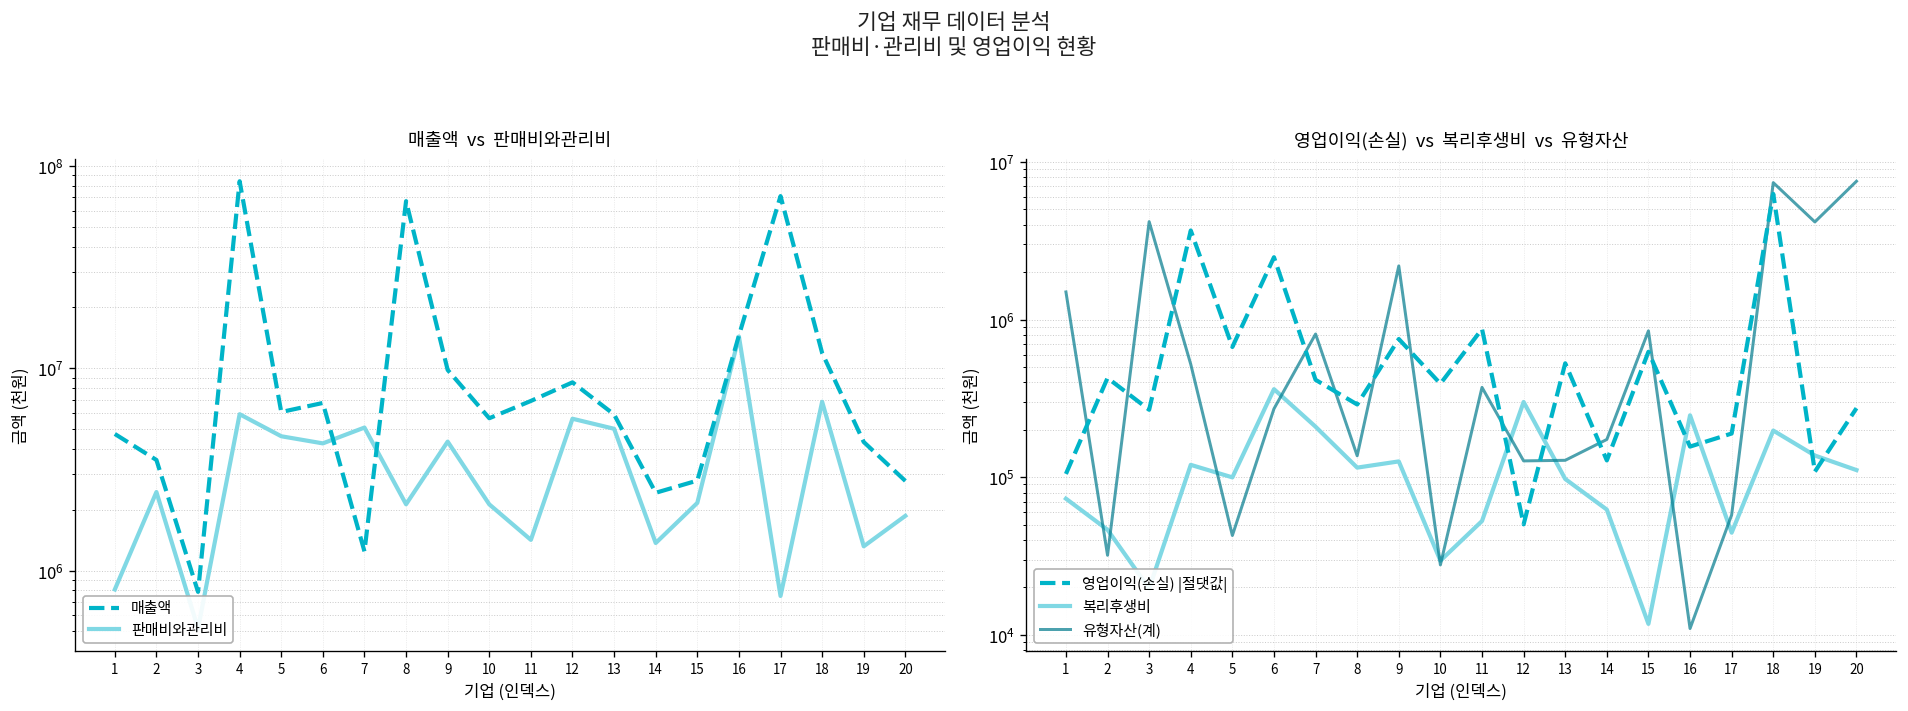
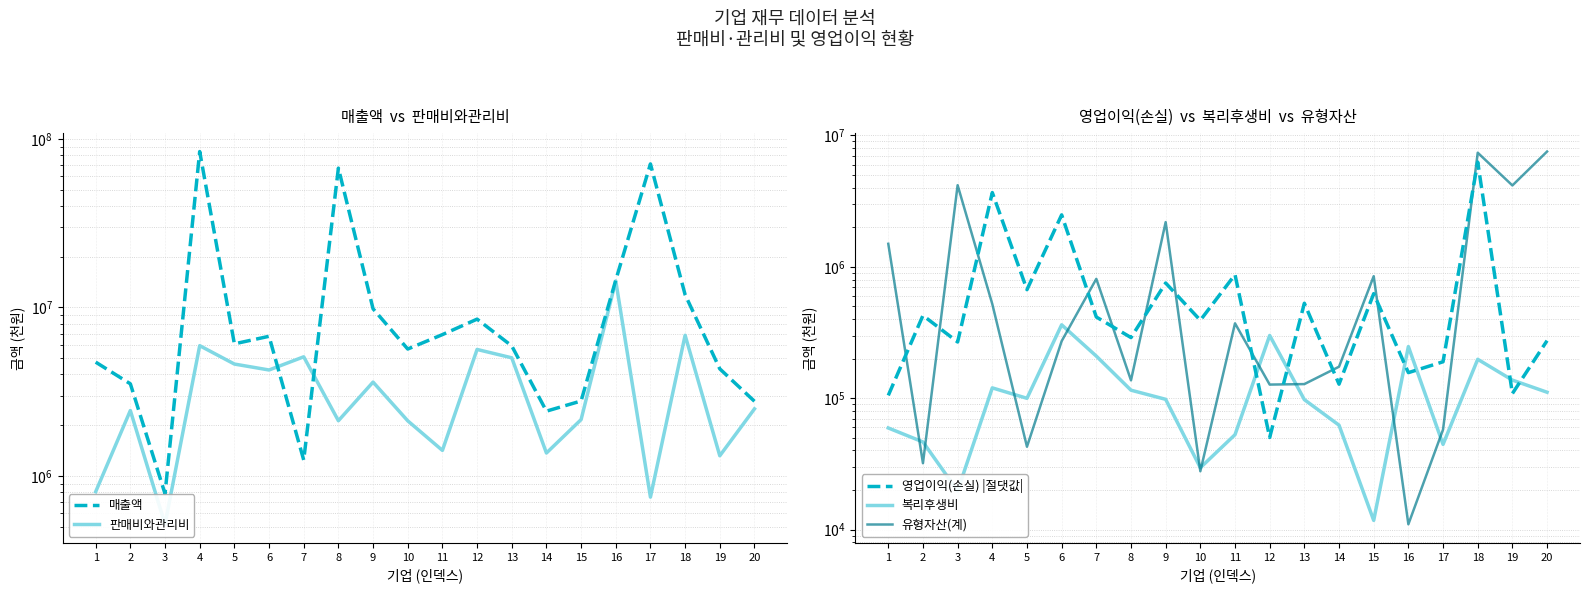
매출액 vs 판매비와관리비, 판매비와관리비, 9: 4300000 -> 3600000
매출액 vs 판매비와관리비, 판매비와관리비, 20: 1900000 -> 2500000
영업이익(손실) vs 복리후생비 vs 유형자산, 복리후생비, 1: 70000 -> 60000
영업이익(손실) vs 복리후생비 vs 유형자산, 복리후생비, 9: 130000 -> 100000
